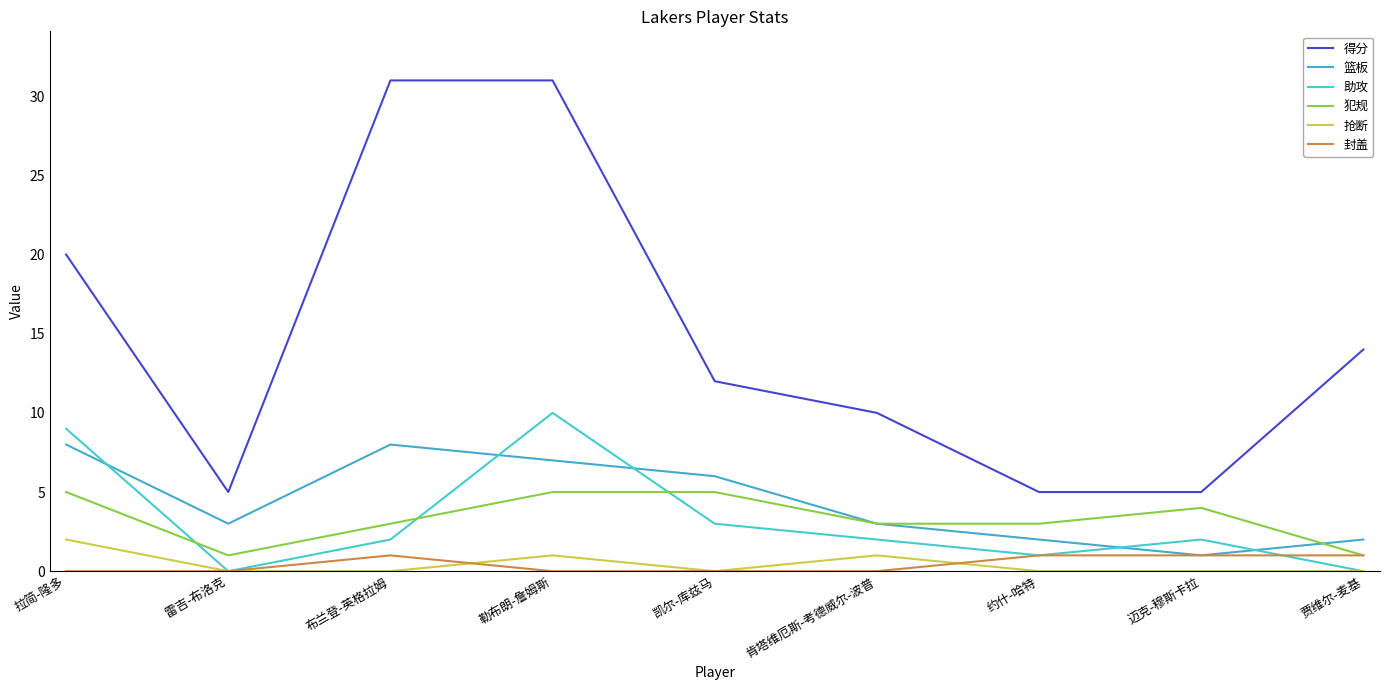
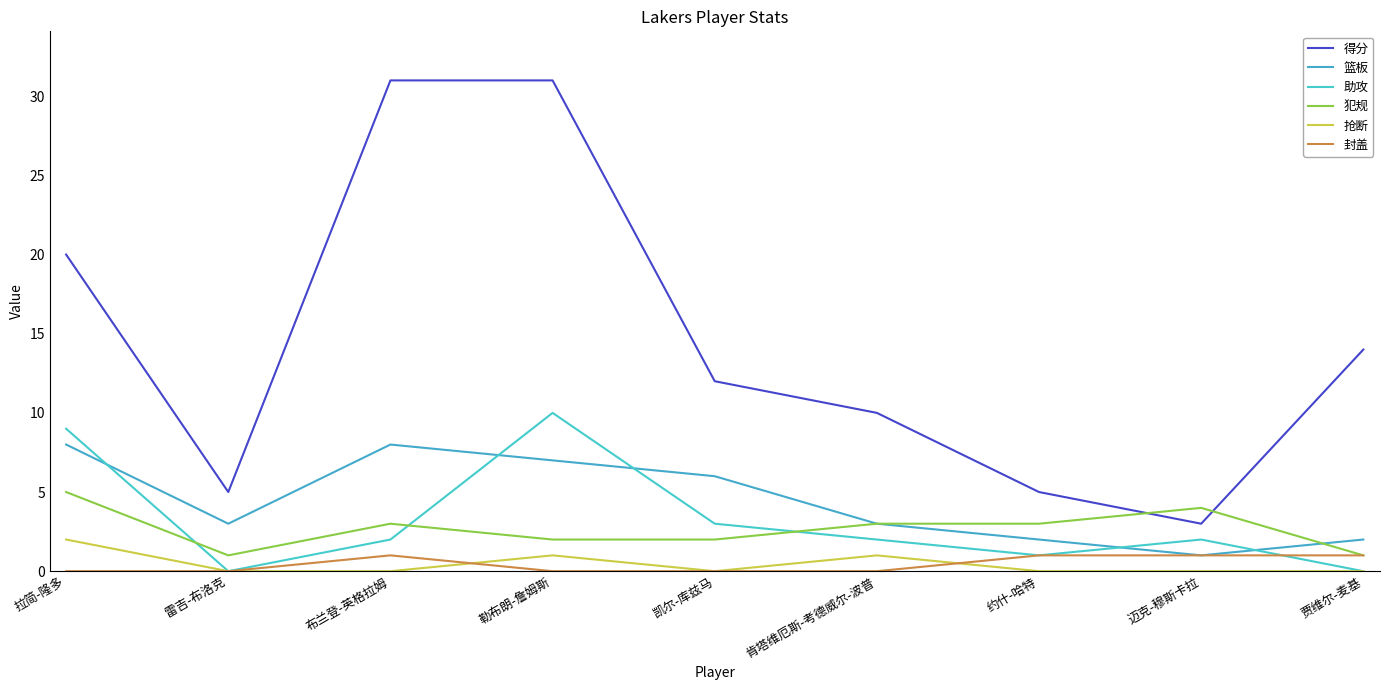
犯规, 勒布朗-詹姆斯: 5 -> 2
犯规, 凯尔-库兹马: 5 -> 2
得分, 迈克-穆斯卡拉: 5 -> 3
